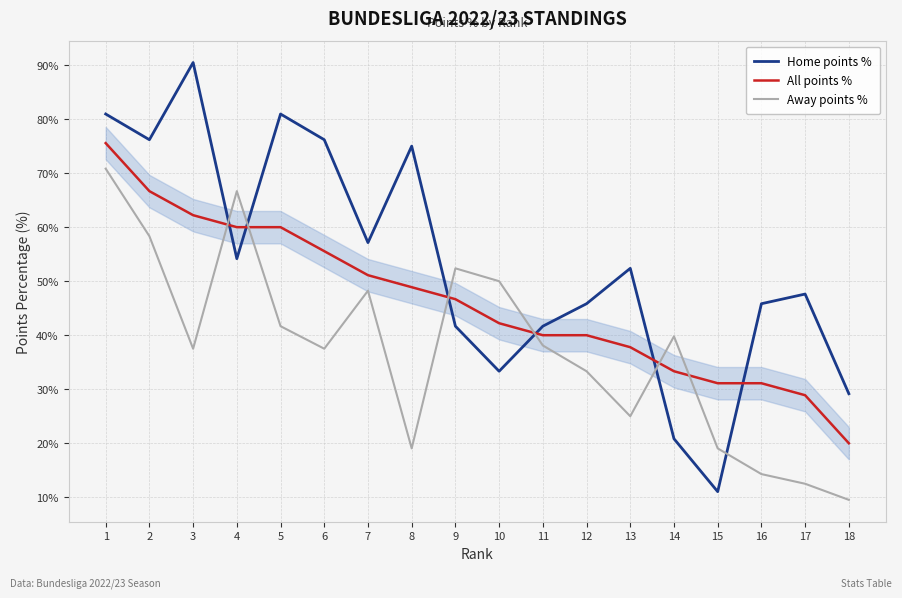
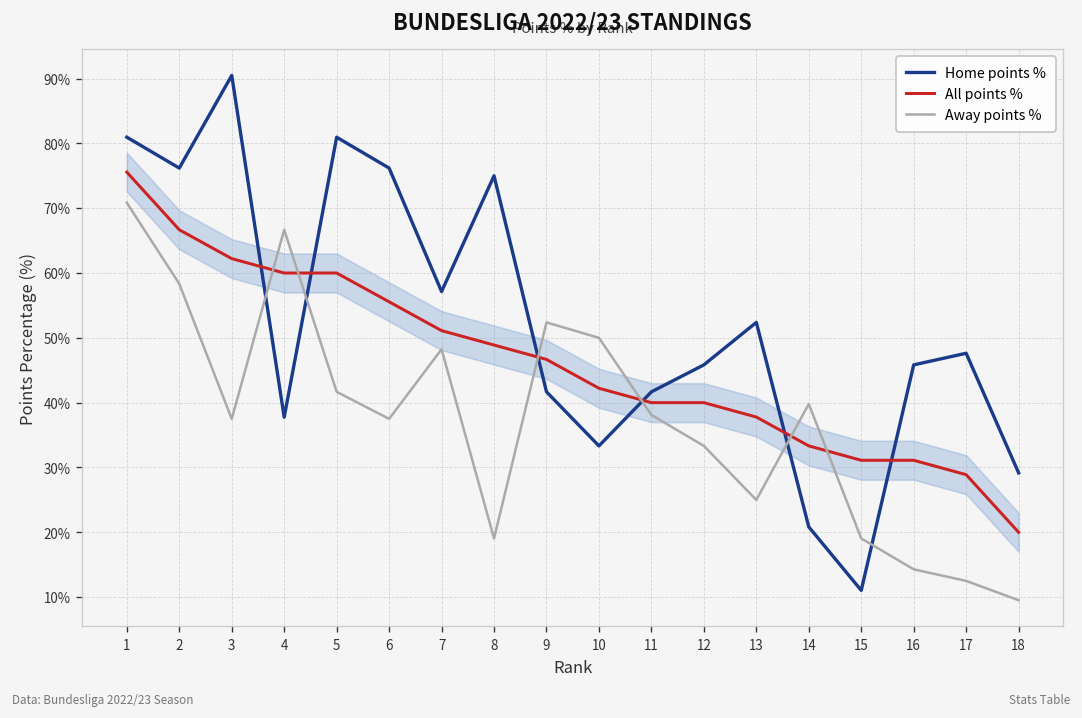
Home points %, 4: 54% -> 38%
